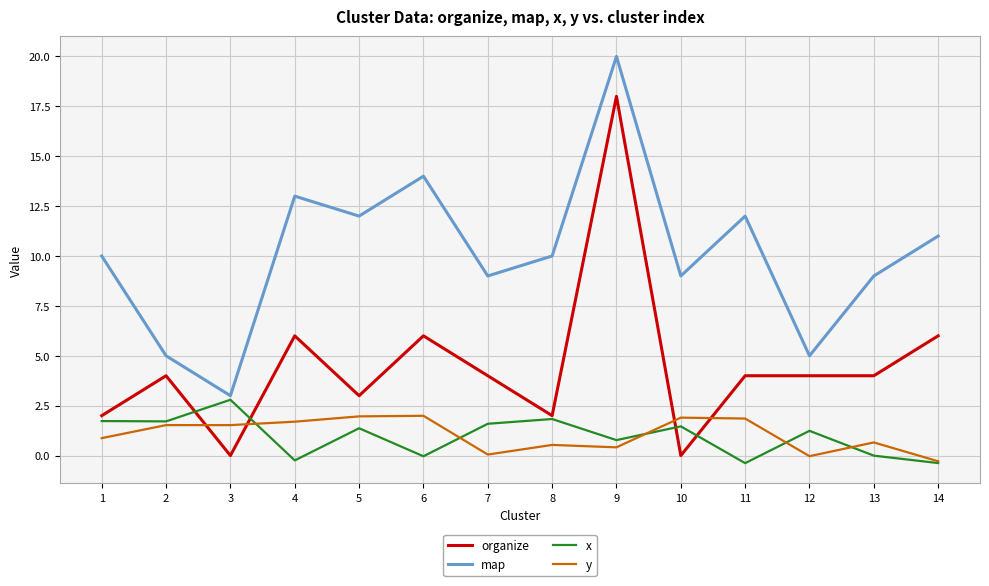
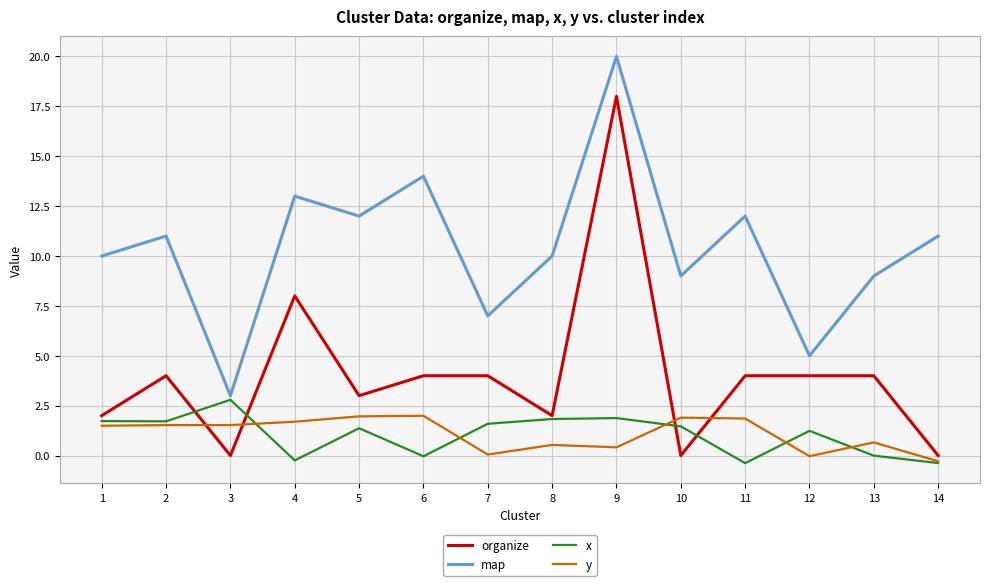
y, 1: 0.9 -> 1.5
map, 2: 5 -> 11
organize, 4: 6 -> 8
organize, 6: 6 -> 4
map, 7: 9 -> 7
x, 9: 0.8 -> 1.9
organize, 14: 6 -> 0
